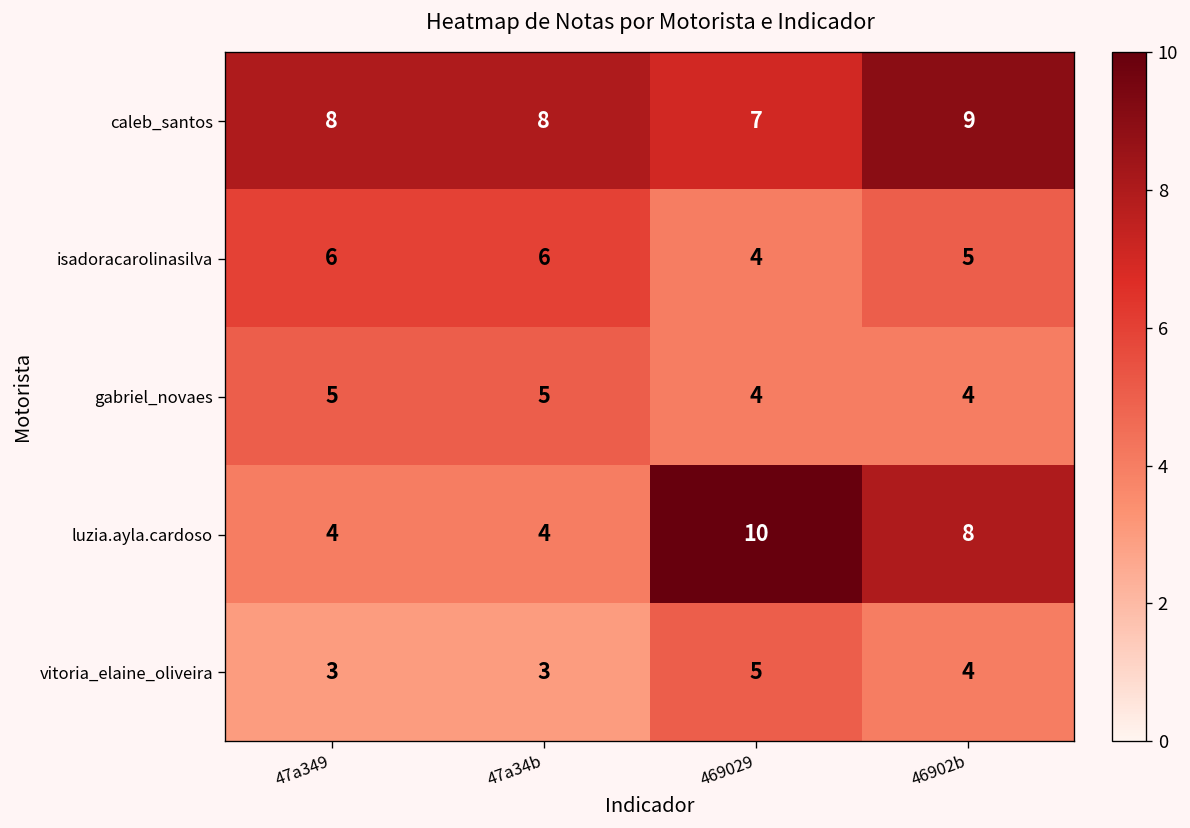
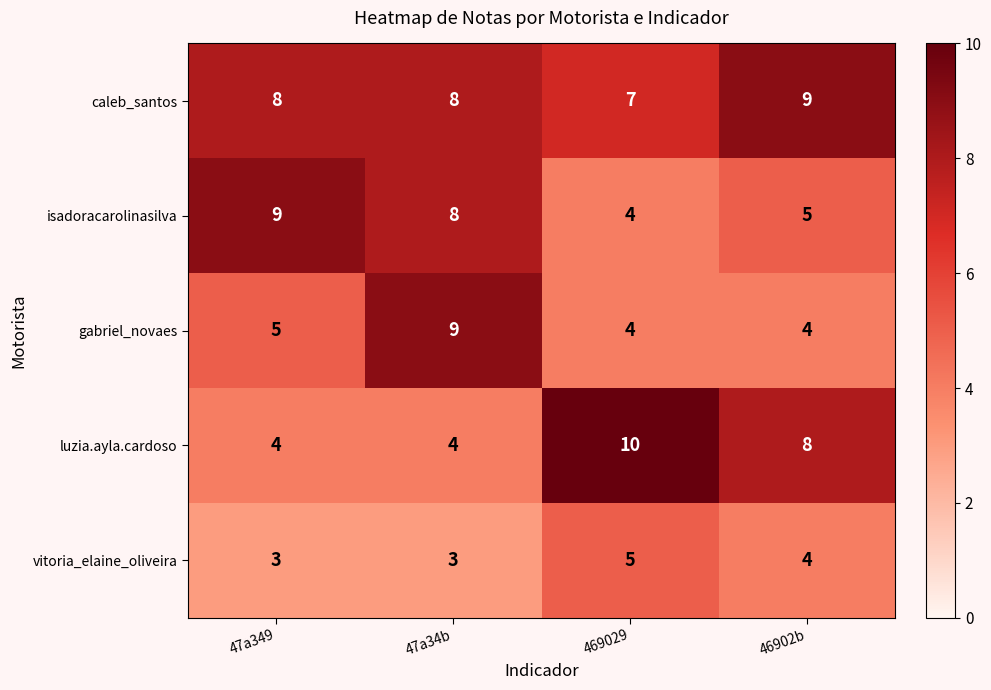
isadoracarolinasilva, 47a349: 6 -> 9
isadoracarolinasilva, 47a34b: 6 -> 8
gabriel_novaes, 47a34b: 5 -> 9
